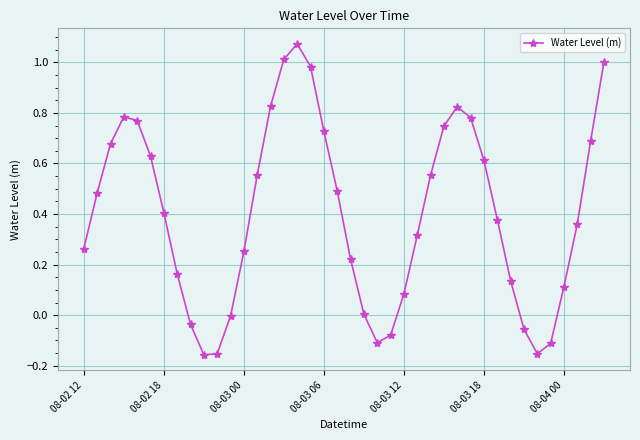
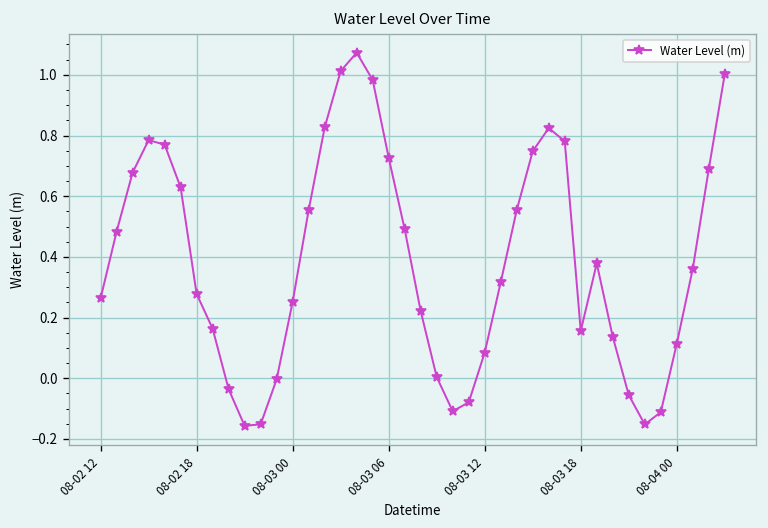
08-02 18: 0.41 -> 0.28
08-03 18: 0.61 -> 0.16
